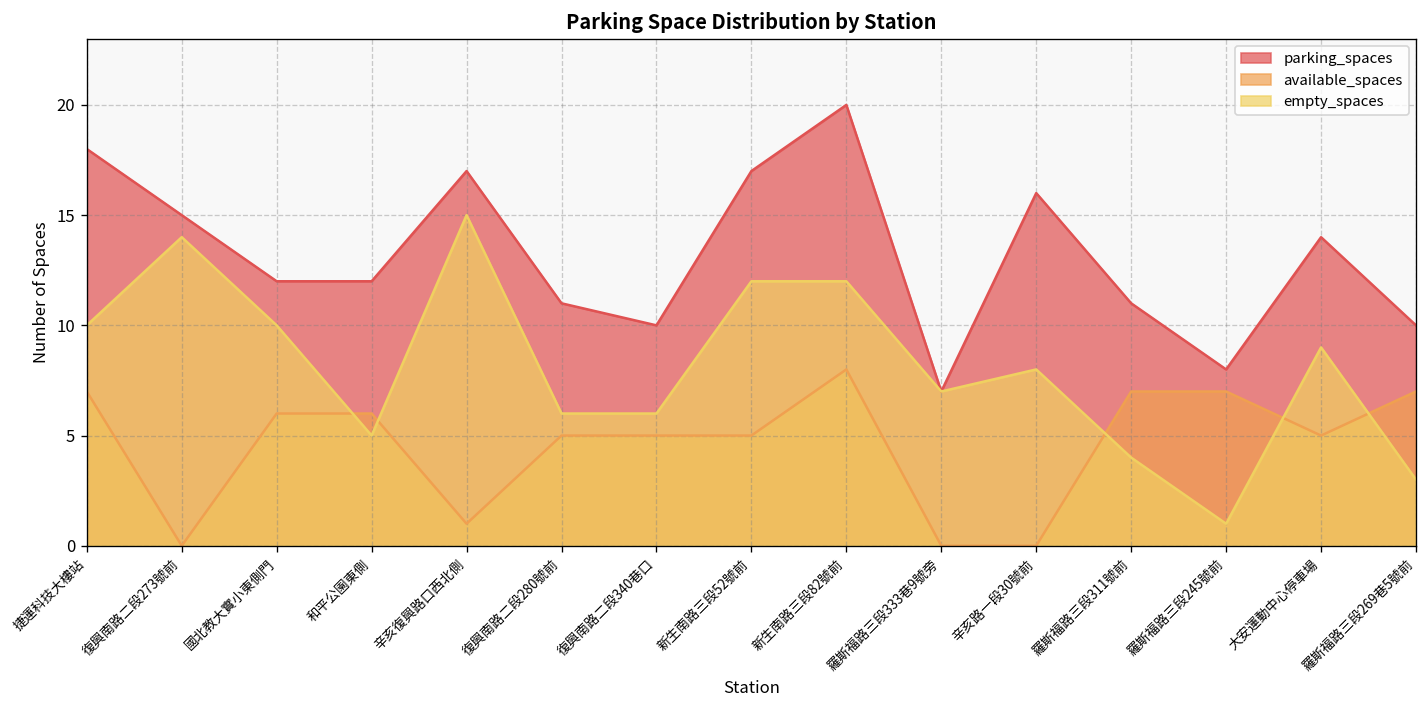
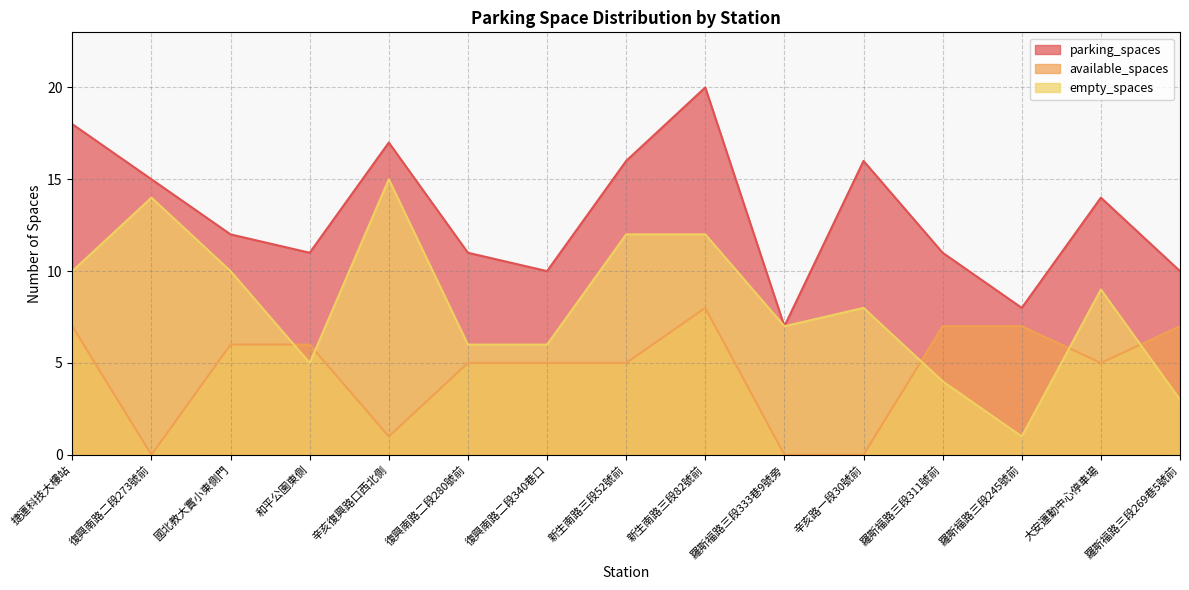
parking_spaces, 和平公園東側: 12 -> 11
parking_spaces, 新生南路三段52號前: 17 -> 16
